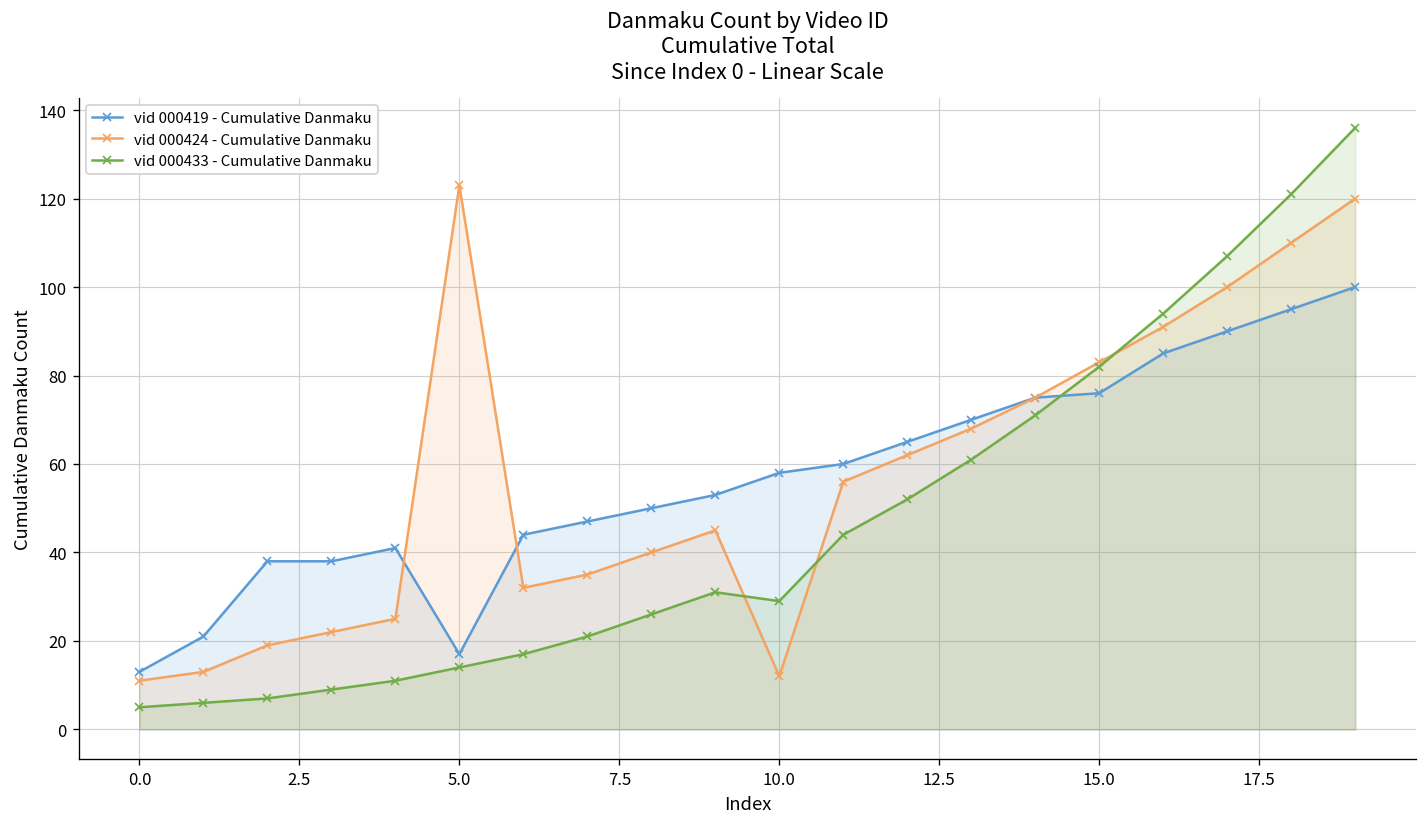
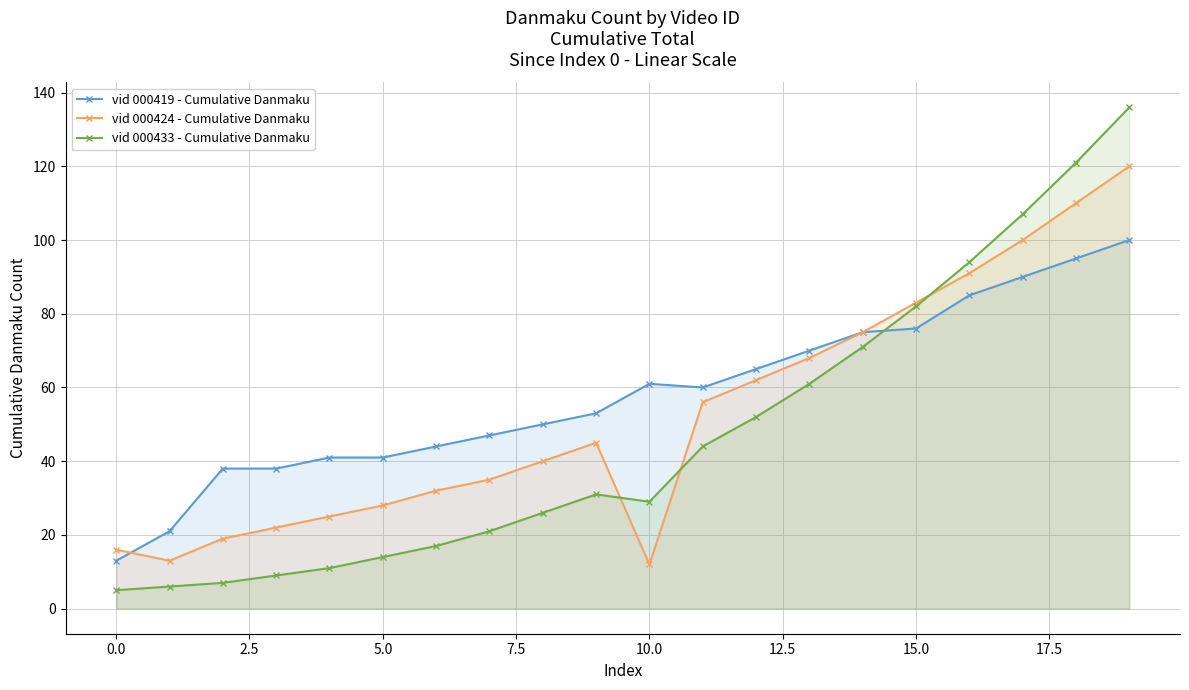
vid 000424 - Cumulative Danmaku, 0.0: 11 -> 16
vid 000419 - Cumulative Danmaku, 5.0: 17 -> 41
vid 000424 - Cumulative Danmaku, 5.0: 123 -> 28
vid 000419 - Cumulative Danmaku, 10.0: 58 -> 61
